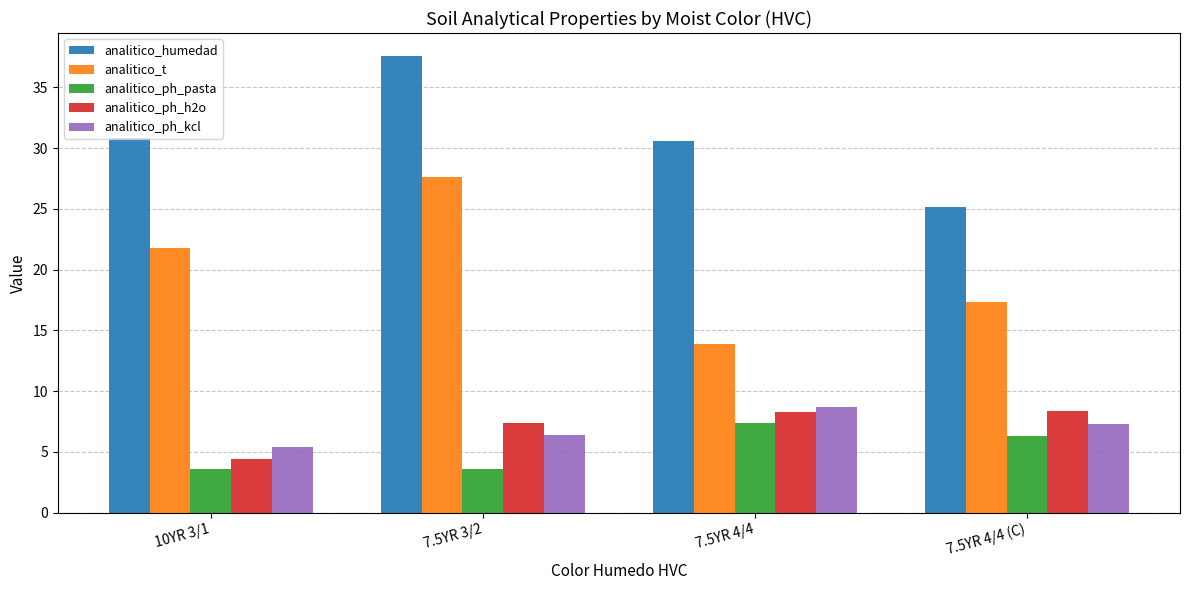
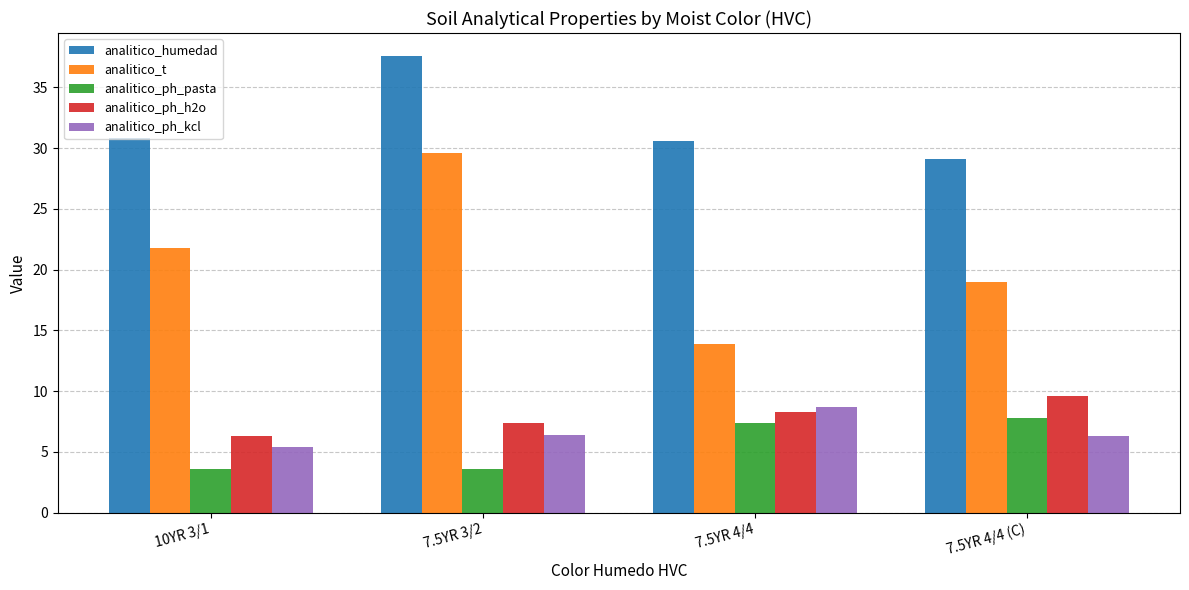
analitico_ph_h2o, 10YR 3/1: 4.4 -> 6.3
analitico_t, 7.5YR 3/2: 27.6 -> 29.6
analitico_humedad, 7.5YR 4/4 (C): 25.2 -> 29.1
analitico_t, 7.5YR 4/4 (C): 17.3 -> 19.0
analitico_ph_pasta, 7.5YR 4/4 (C): 6.3 -> 7.8
analitico_ph_h2o, 7.5YR 4/4 (C): 8.4 -> 9.6
analitico_ph_kcl, 7.5YR 4/4 (C): 7.3 -> 6.3
